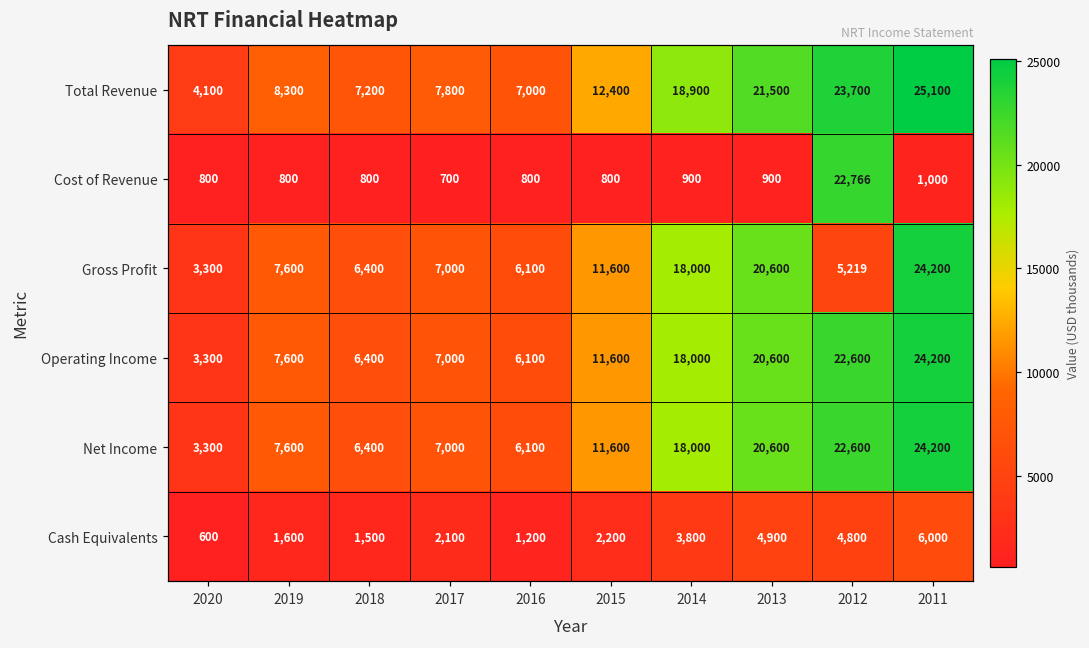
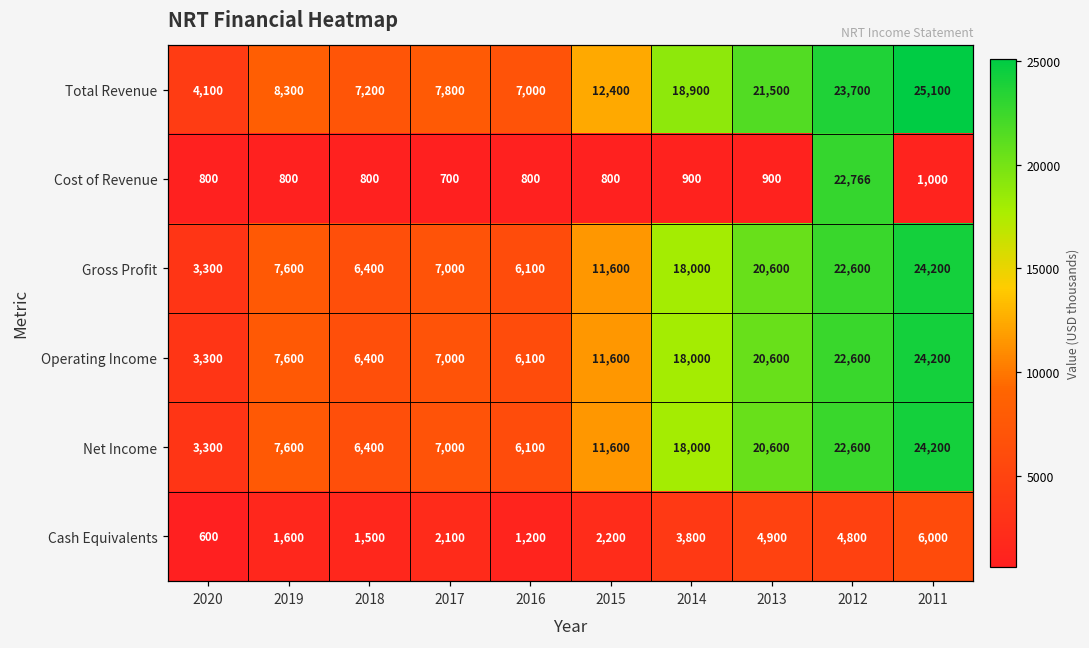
Gross Profit, 2012: 5,219 -> 22,600
